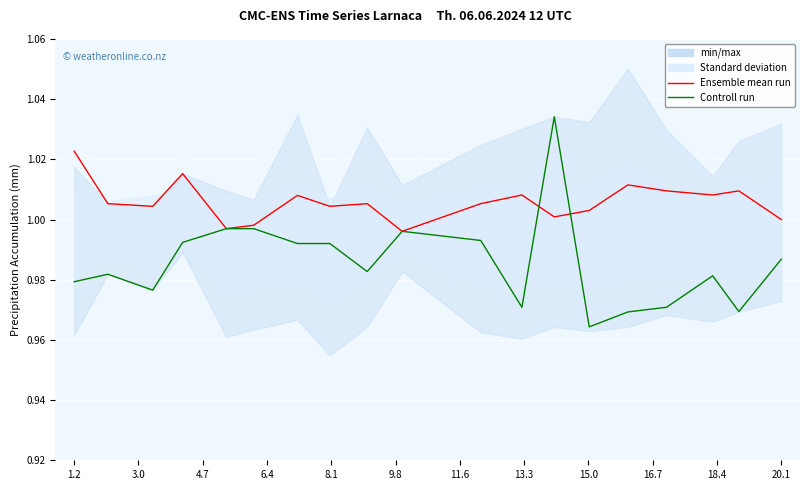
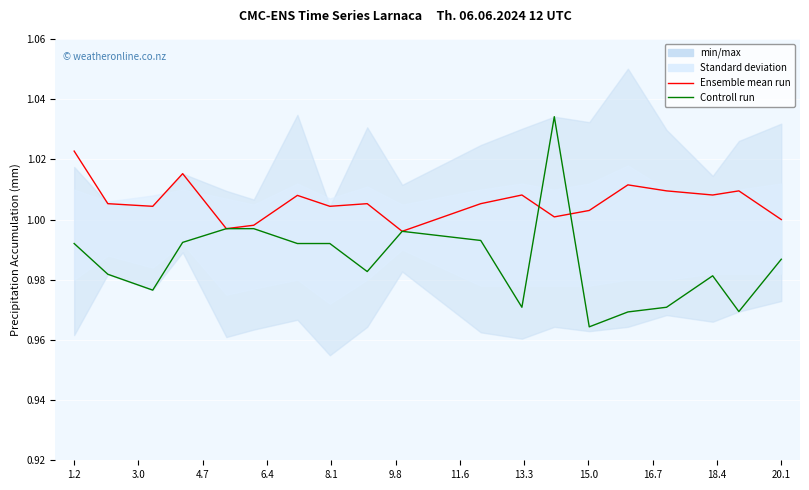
Controll run, 1.2: 0.979 -> 0.992
